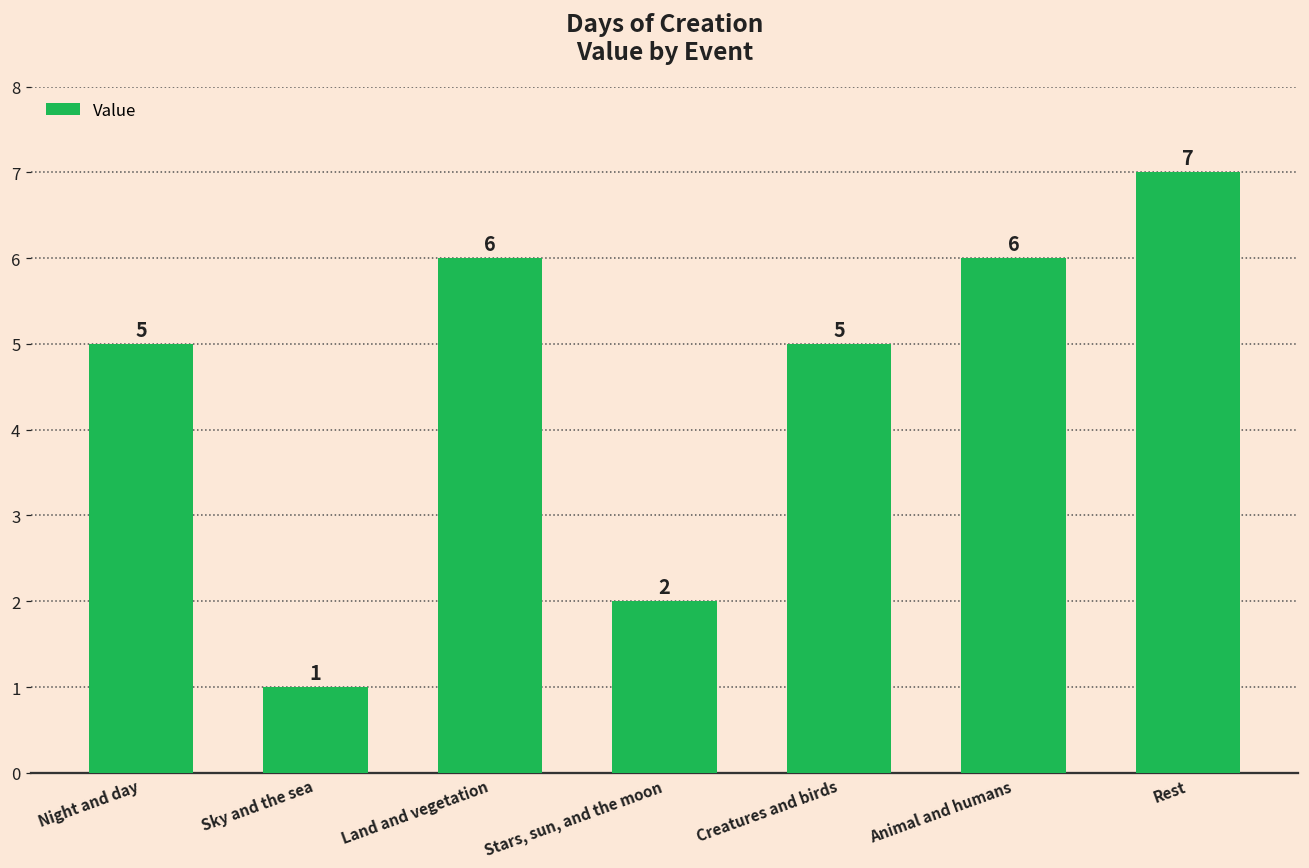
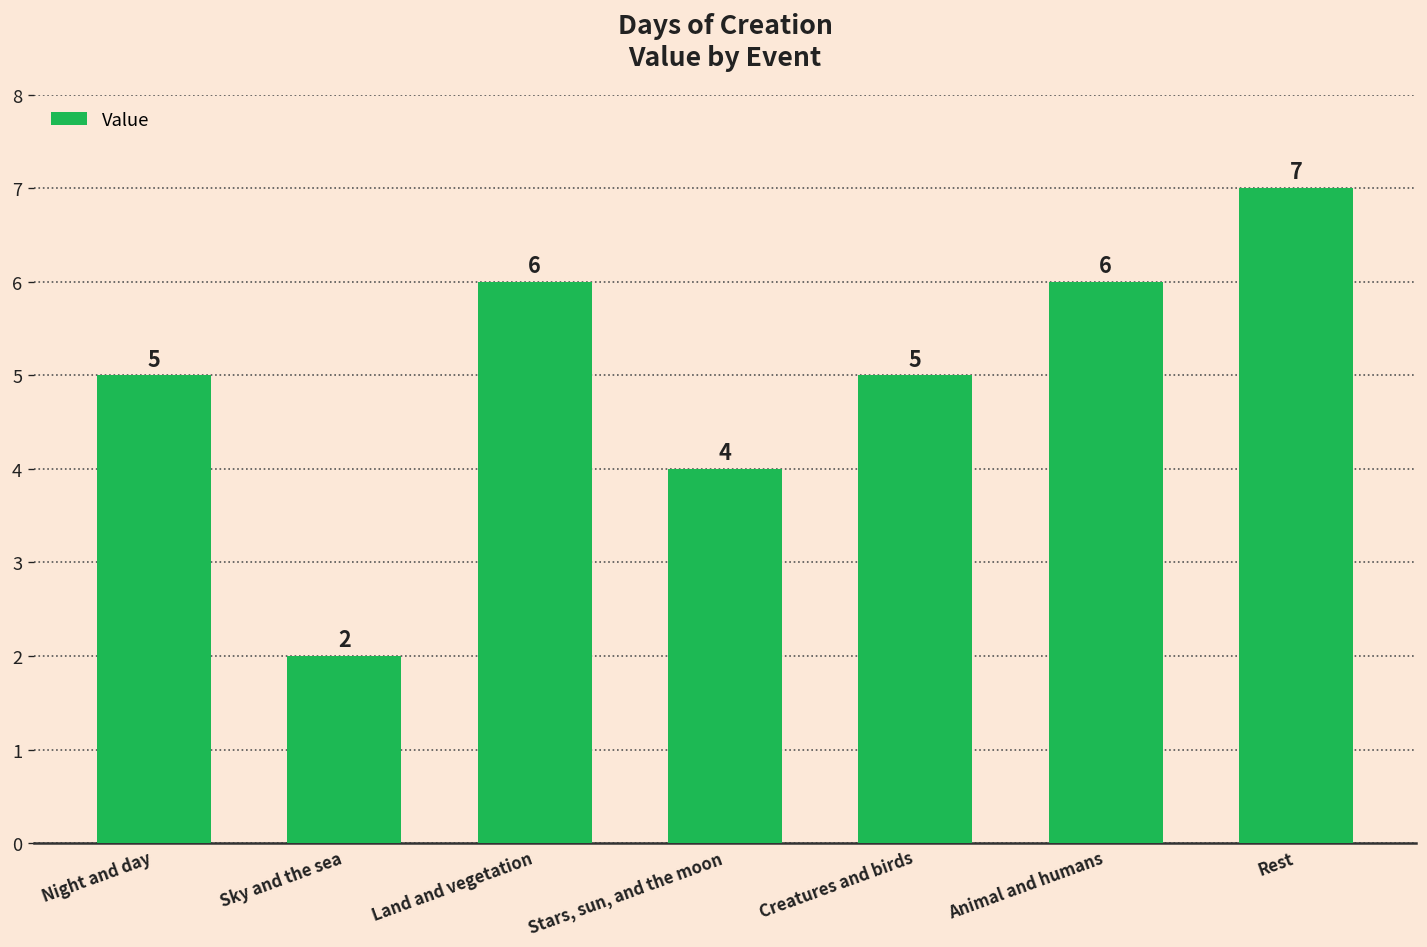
Sky and the sea: 1 -> 2
Stars, sun, and the moon: 2 -> 4
